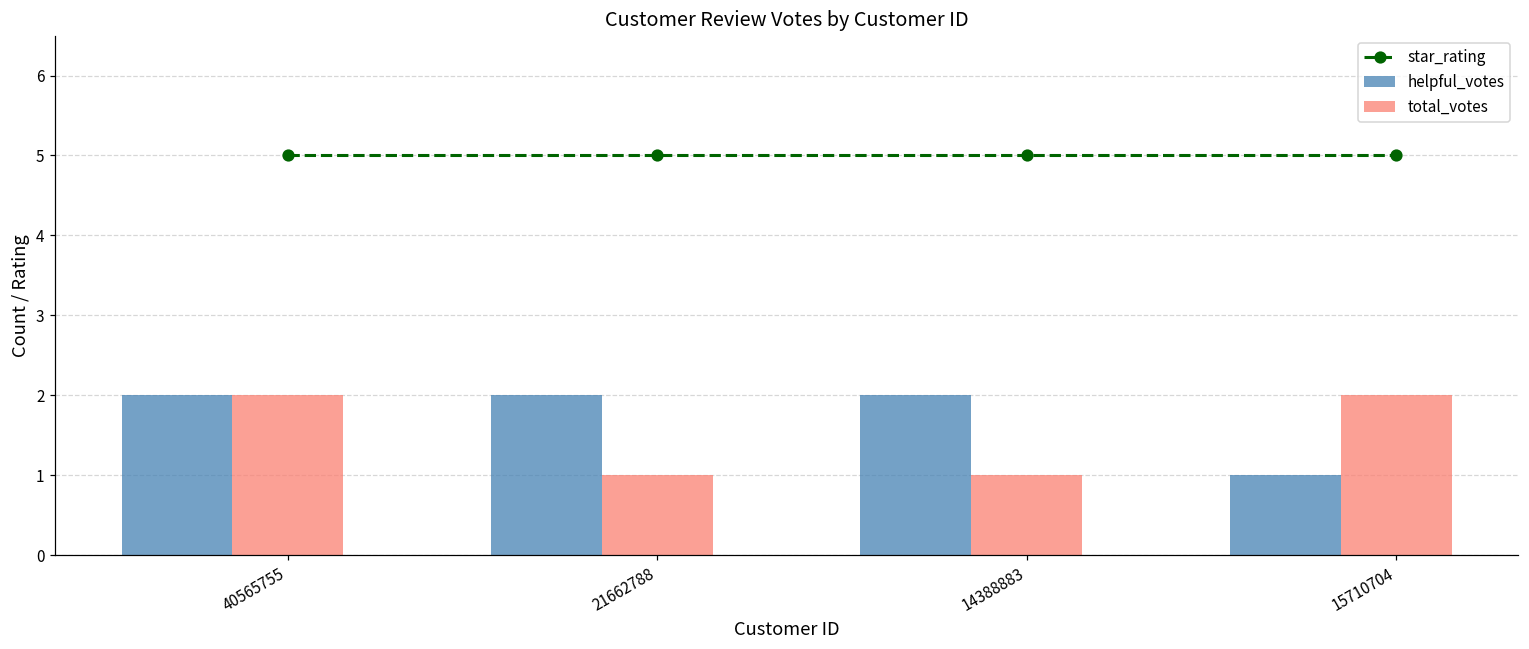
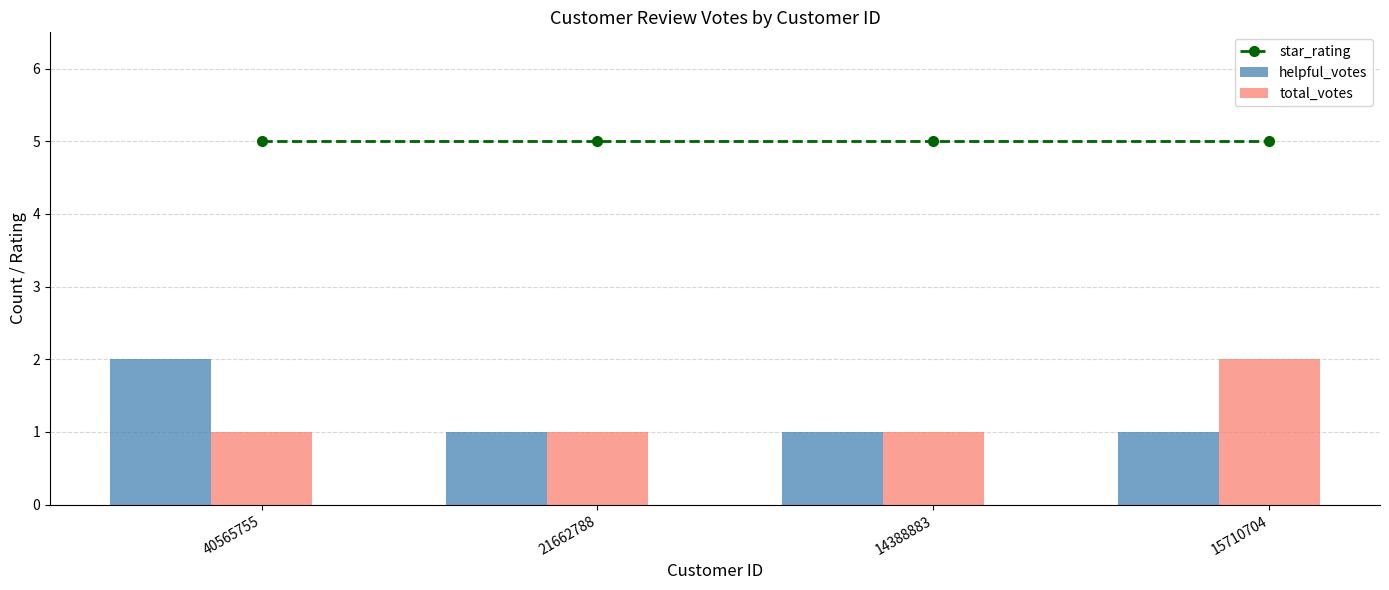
total_votes, 40565755: 2 -> 1
helpful_votes, 21662788: 2 -> 1
helpful_votes, 14388883: 2 -> 1
